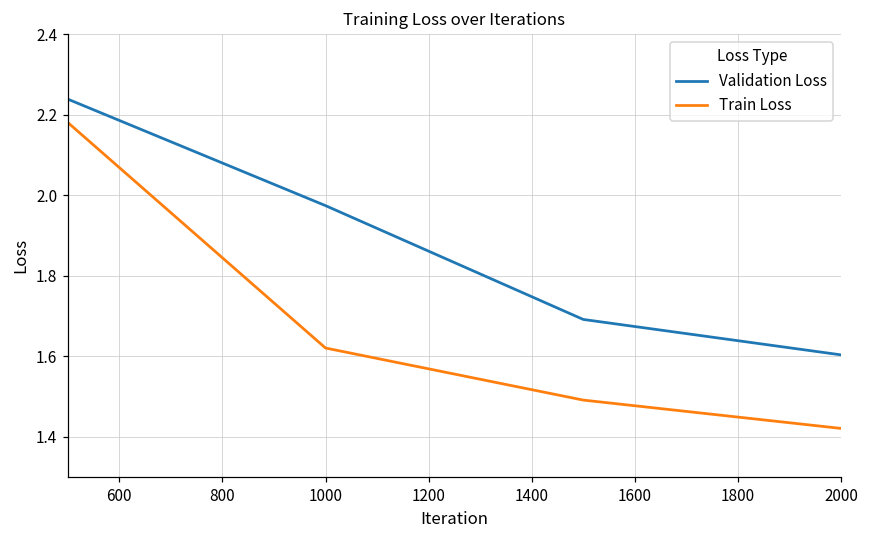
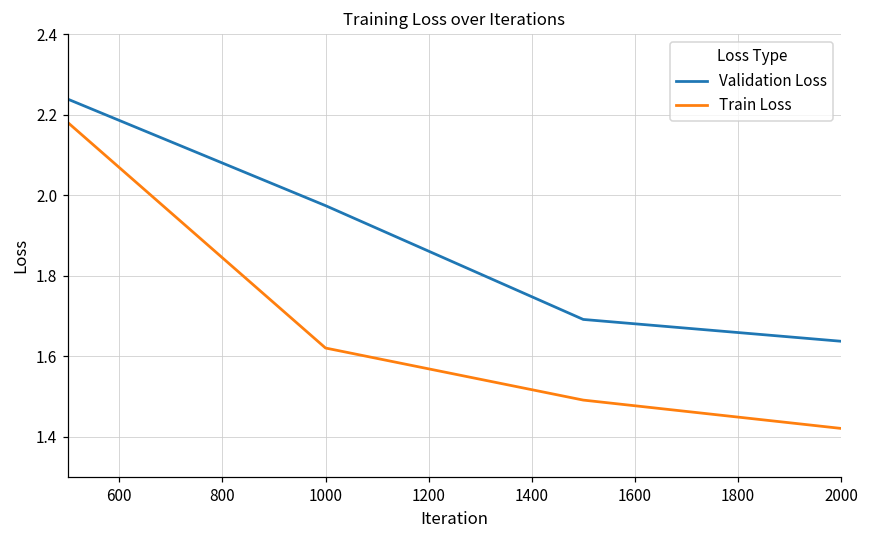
Validation Loss, 2000: 1.60 -> 1.64
